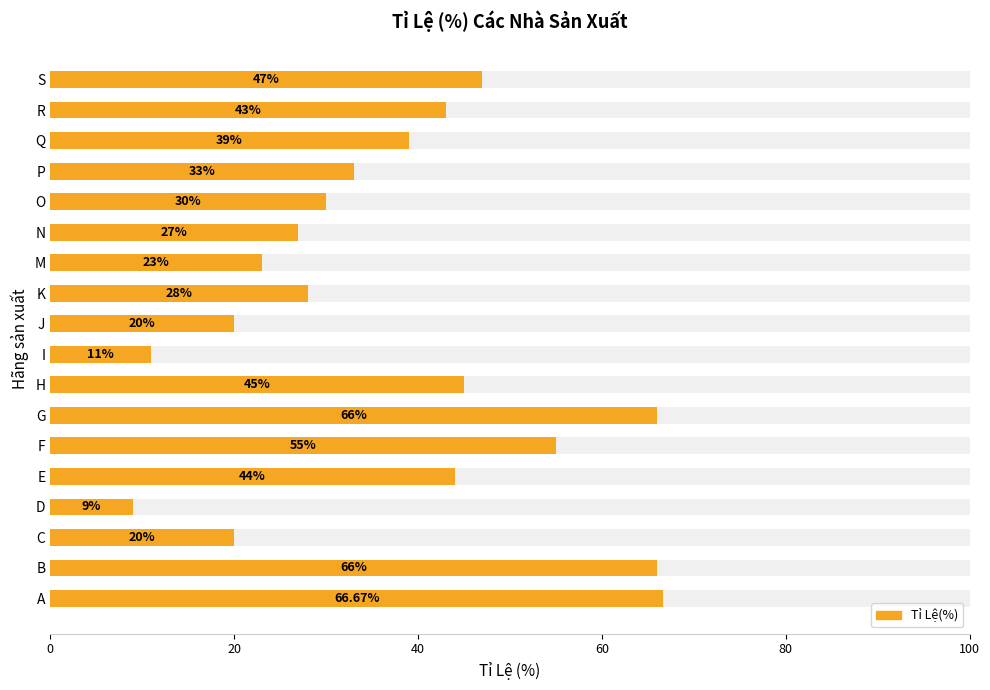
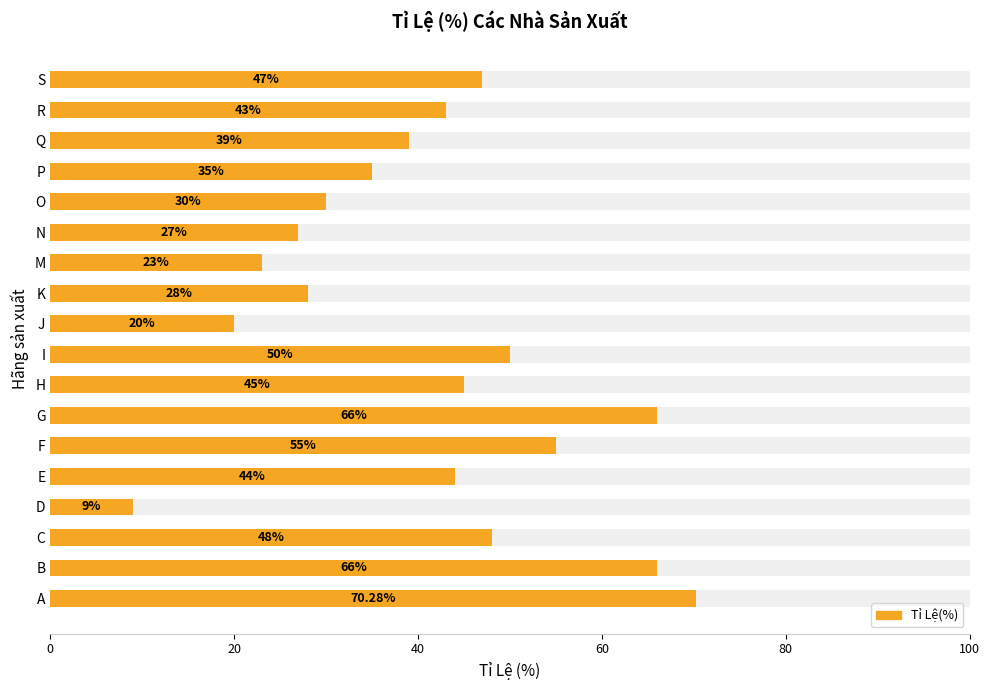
Tỉ Lệ(%), P: 33% -> 35%
Tỉ Lệ(%), I: 11% -> 50%
Tỉ Lệ(%), C: 20% -> 48%
Tỉ Lệ(%), A: 66.67% -> 70.28%
